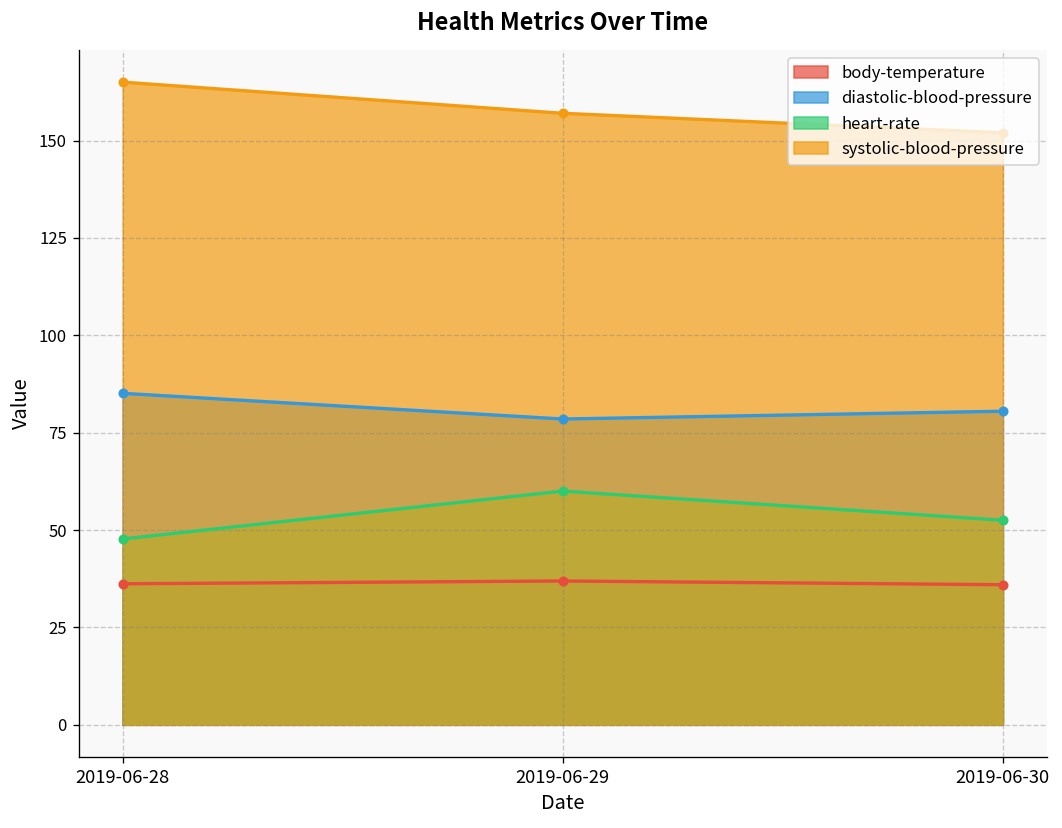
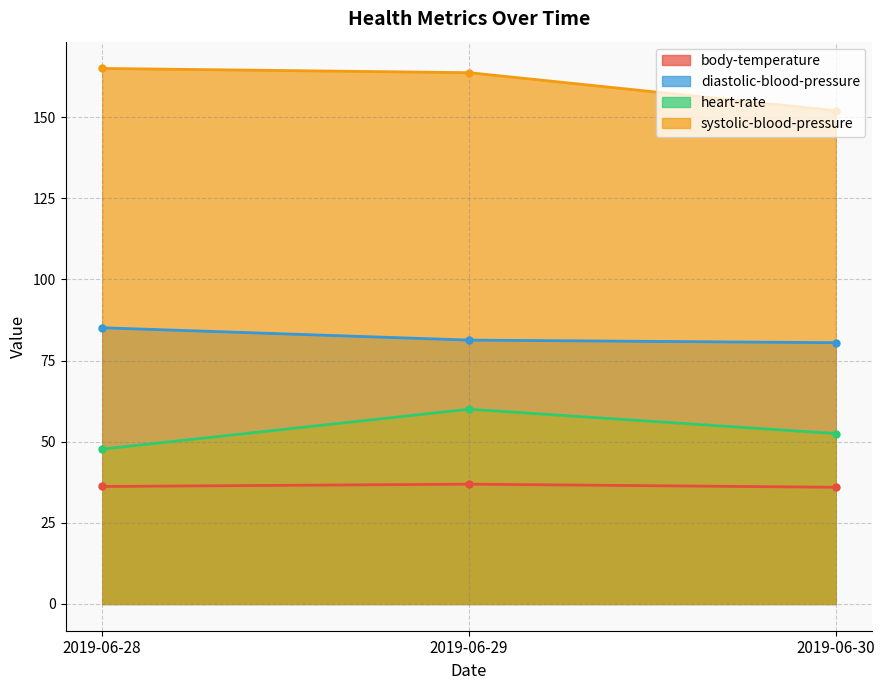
diastolic-blood-pressure, 2019-06-29: 79 -> 81
systolic-blood-pressure, 2019-06-29: 157 -> 164
